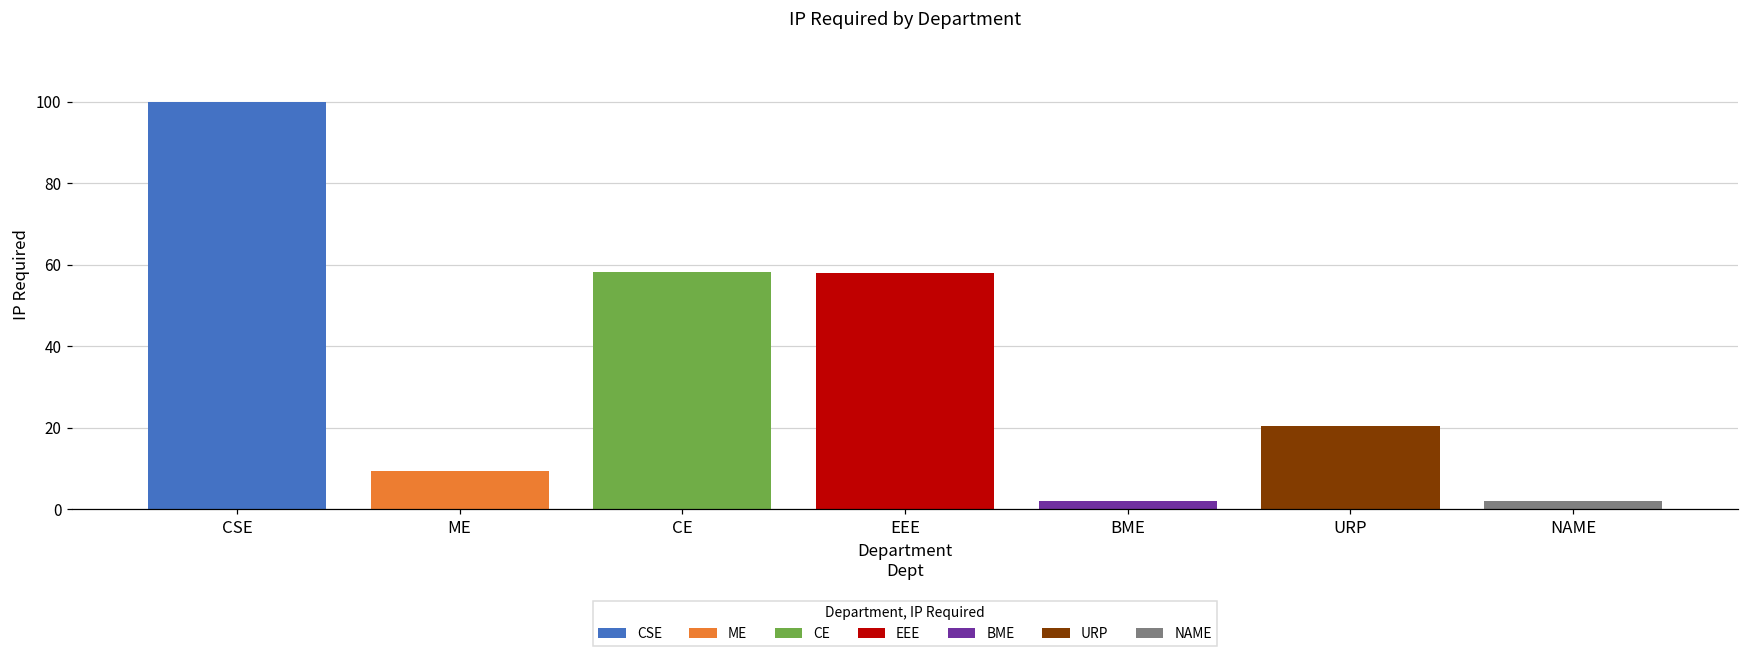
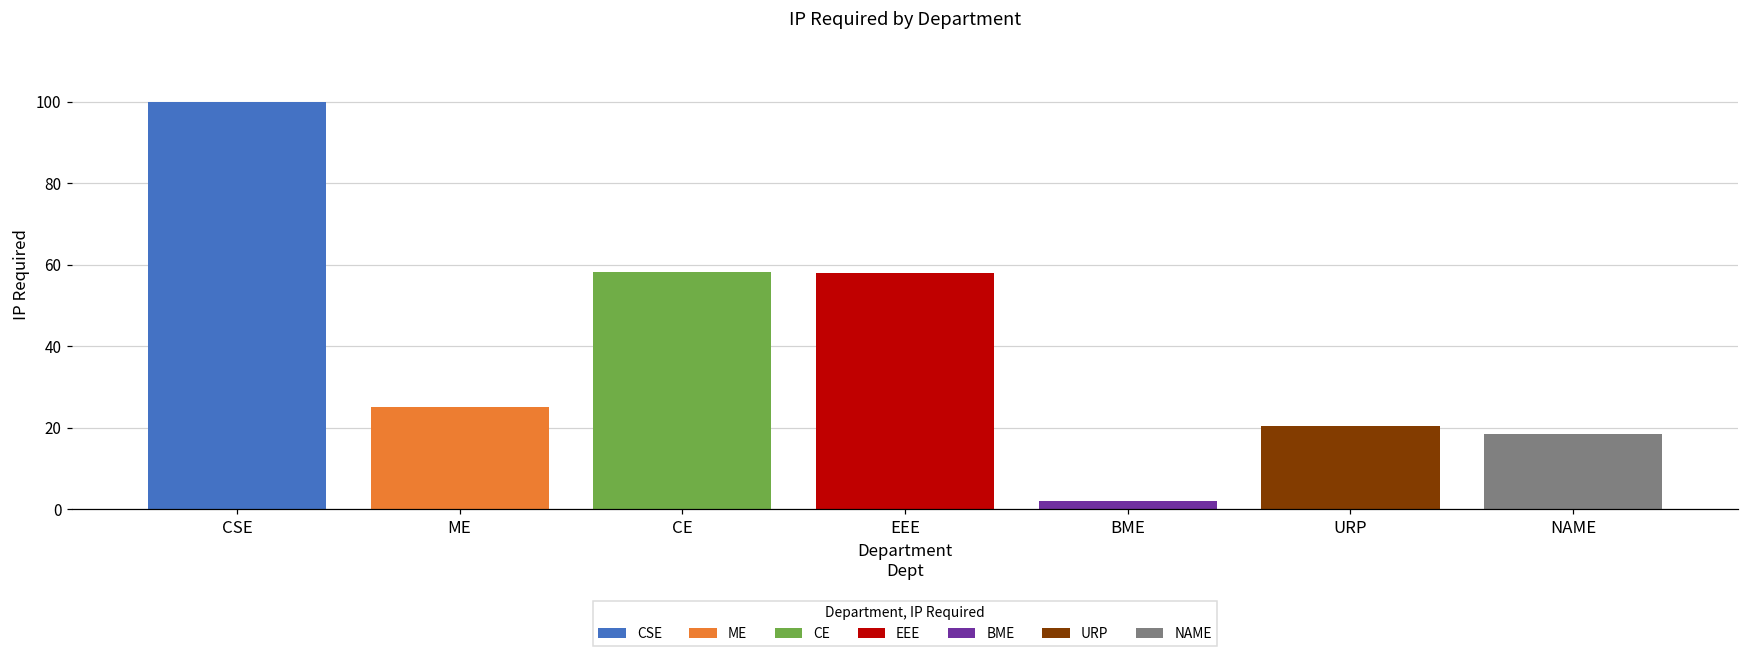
ME: 9 -> 25
NAME: 2 -> 18
